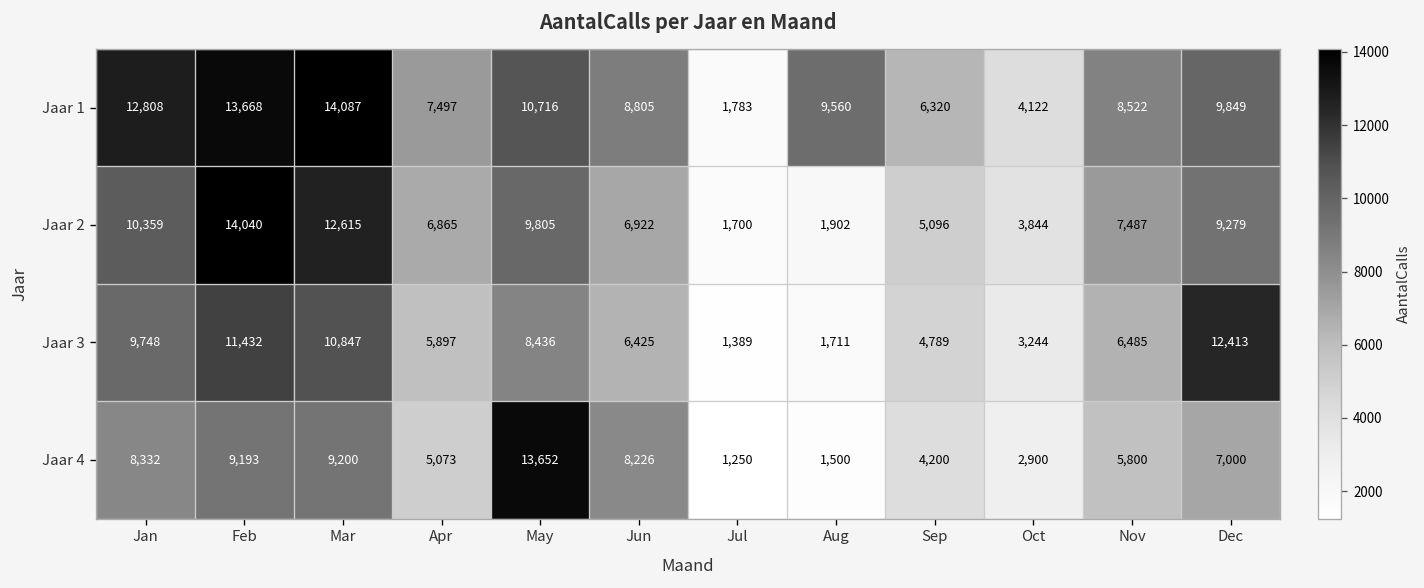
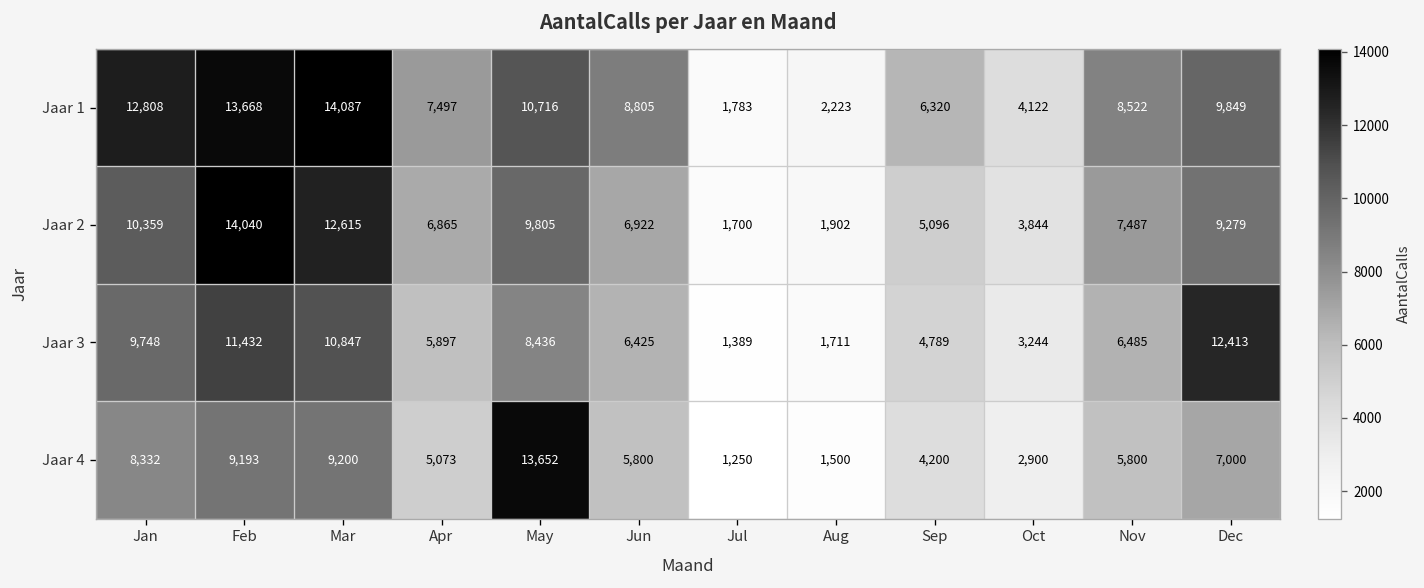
Jaar 1, Aug: 9,560 -> 2,223
Jaar 4, Jun: 8,226 -> 5,800
